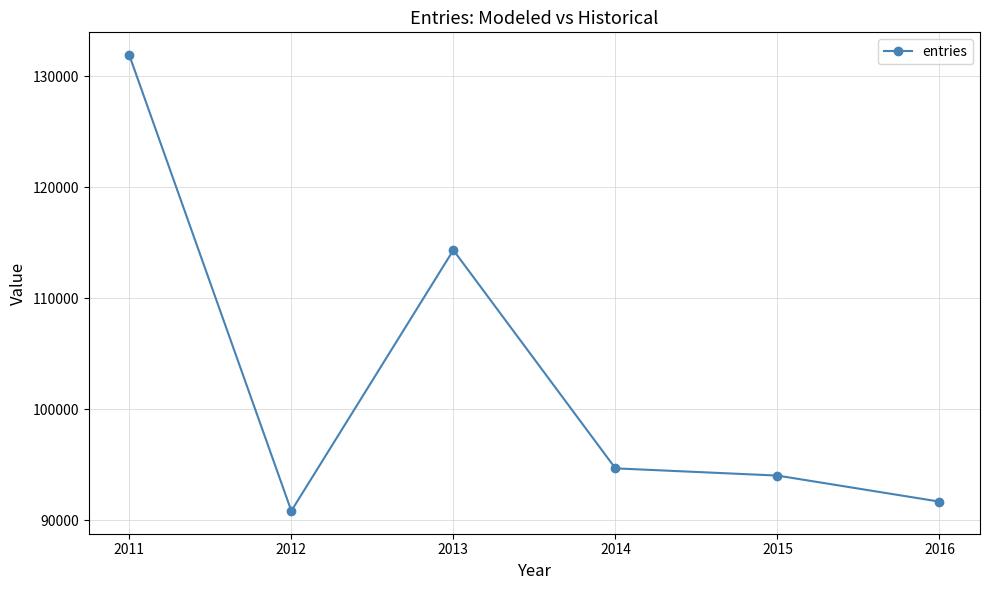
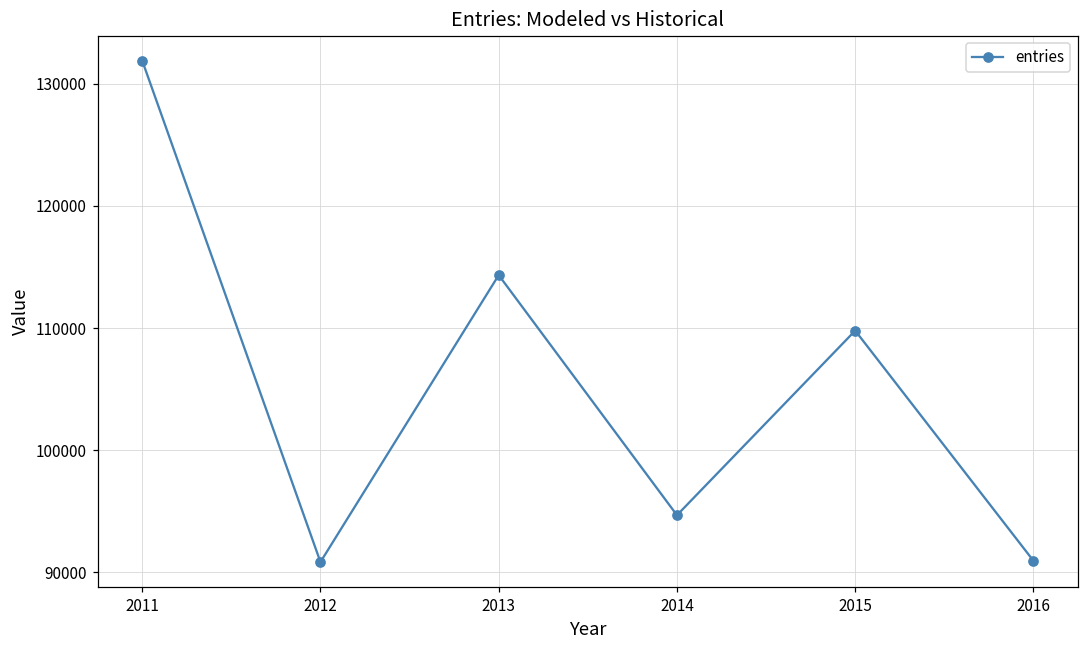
2015: 94000 -> 109800
2016: 91700 -> 91000
